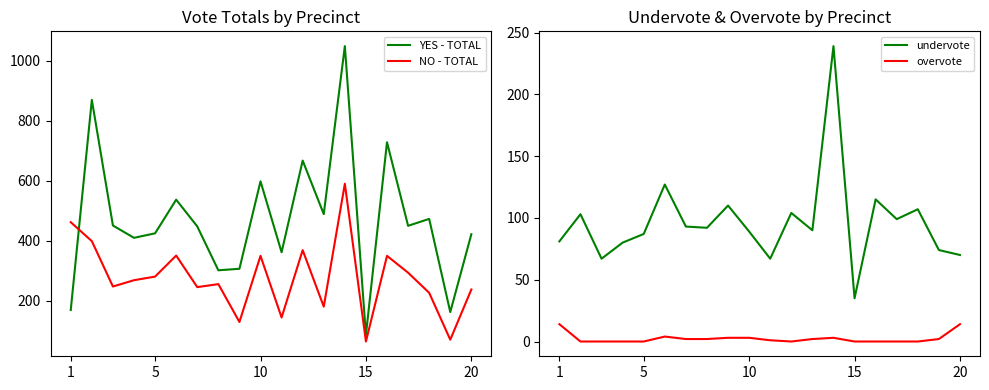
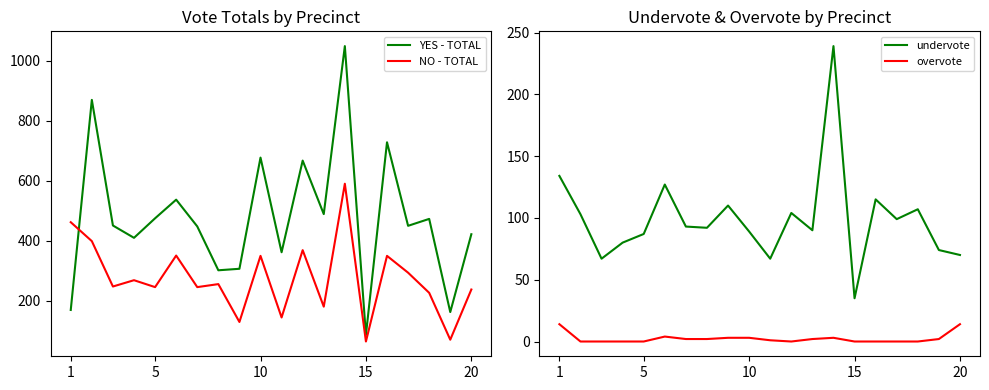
Vote Totals by Precinct, YES - TOTAL, 5: 430 -> 480
Vote Totals by Precinct, NO - TOTAL, 5: 280 -> 250
Vote Totals by Precinct, YES - TOTAL, 10: 600 -> 680
Undervote & Overvote by Precinct, undervote, 1: 81 -> 134
